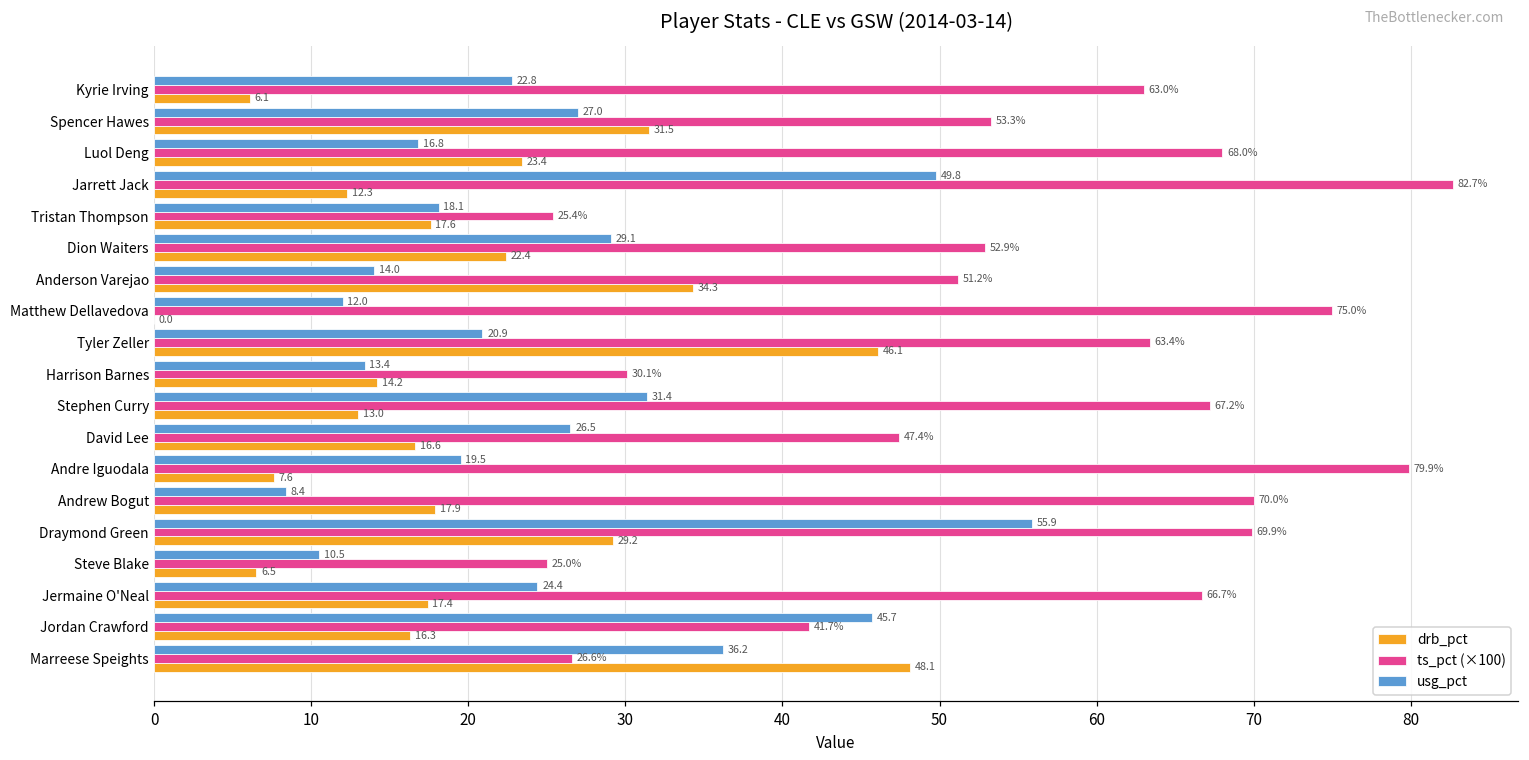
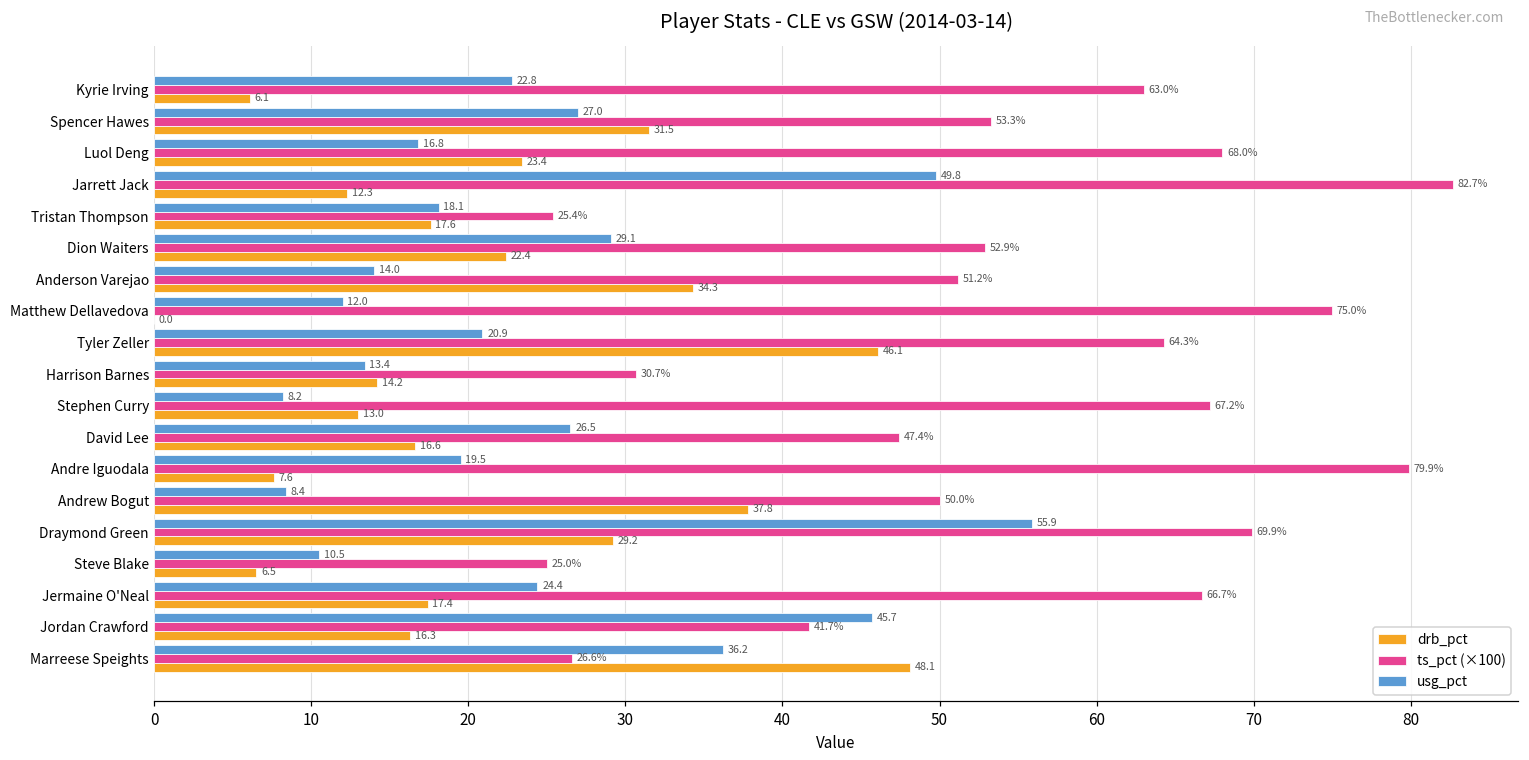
ts_pct (×100), Tyler Zeller: 63.4% -> 64.3%
ts_pct (×100), Harrison Barnes: 30.1% -> 30.7%
usg_pct, Stephen Curry: 31.4 -> 8.2
ts_pct (×100), Andrew Bogut: 70.0% -> 50.0%
drb_pct, Andrew Bogut: 17.9 -> 37.8
